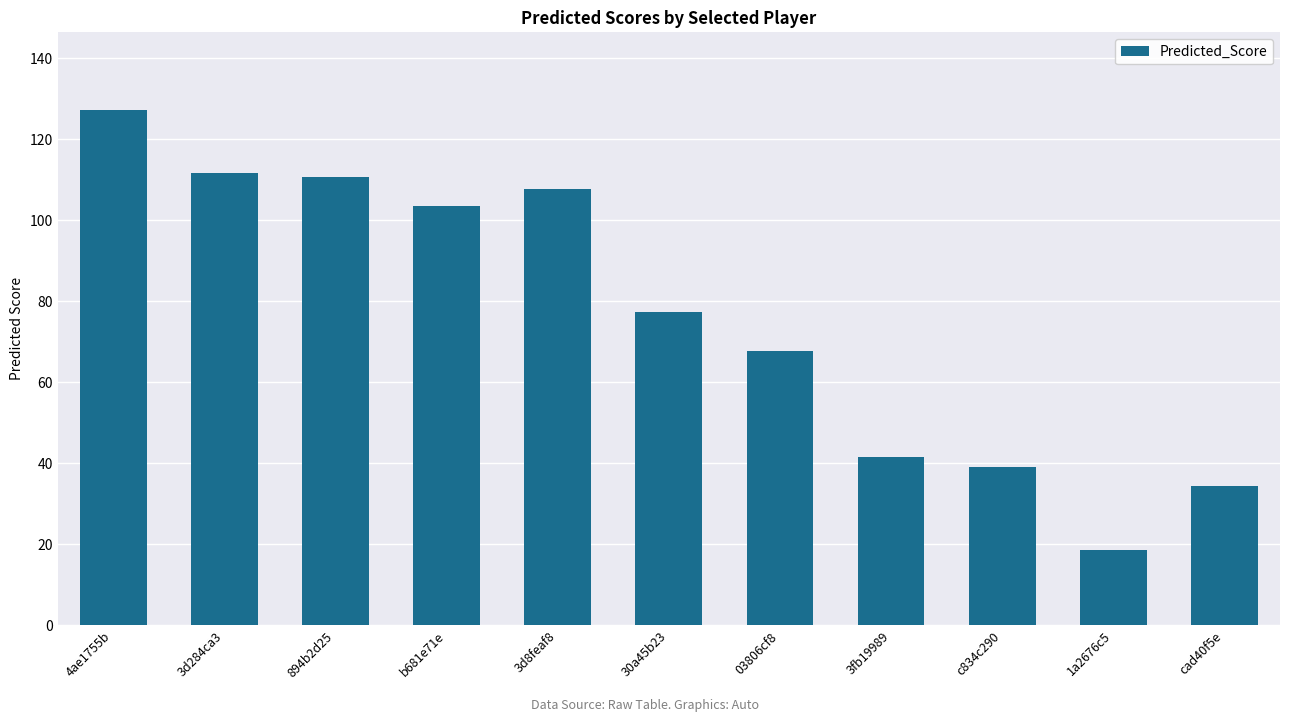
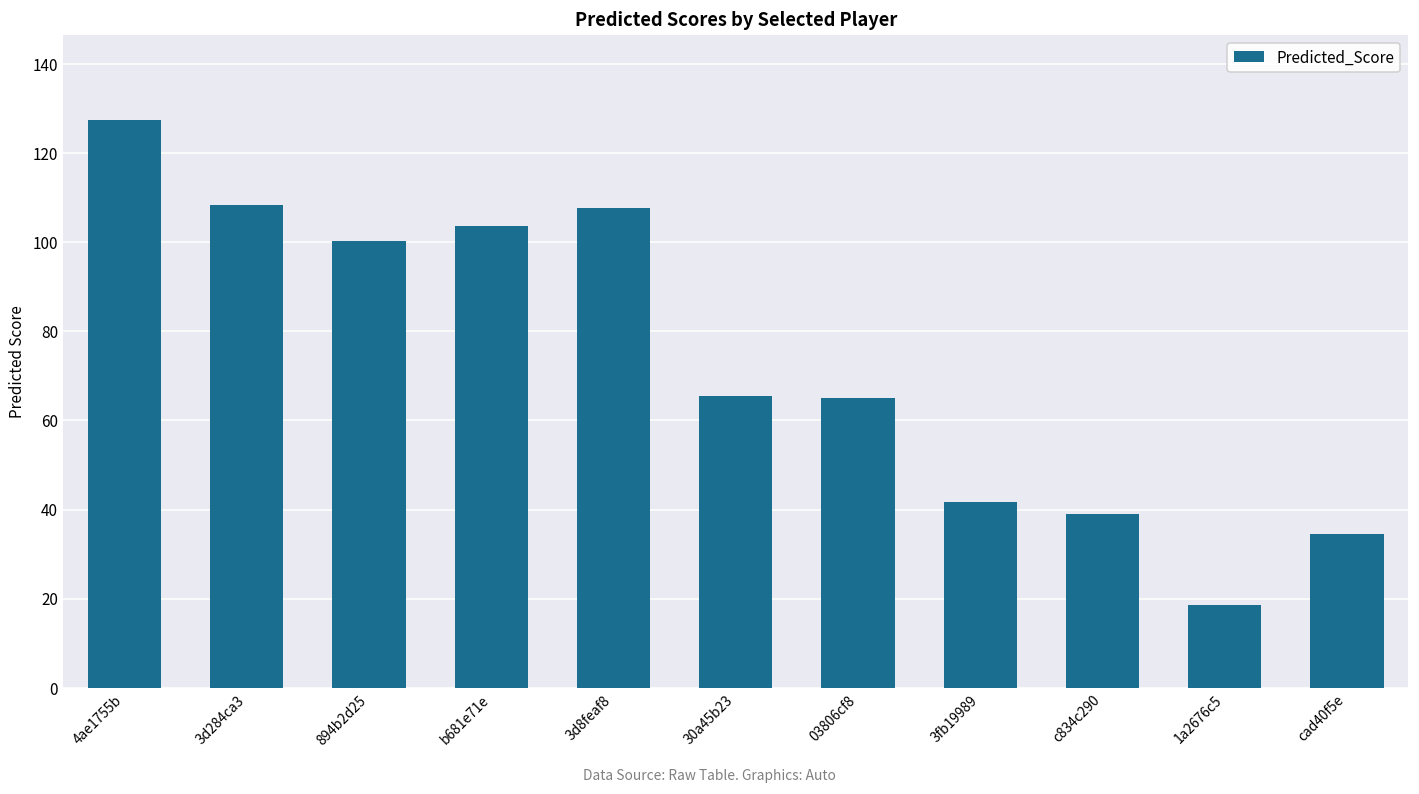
3d284ca3: 112 -> 108
894b2d25: 111 -> 100
30a45b23: 77 -> 65
03806cf8: 68 -> 65
